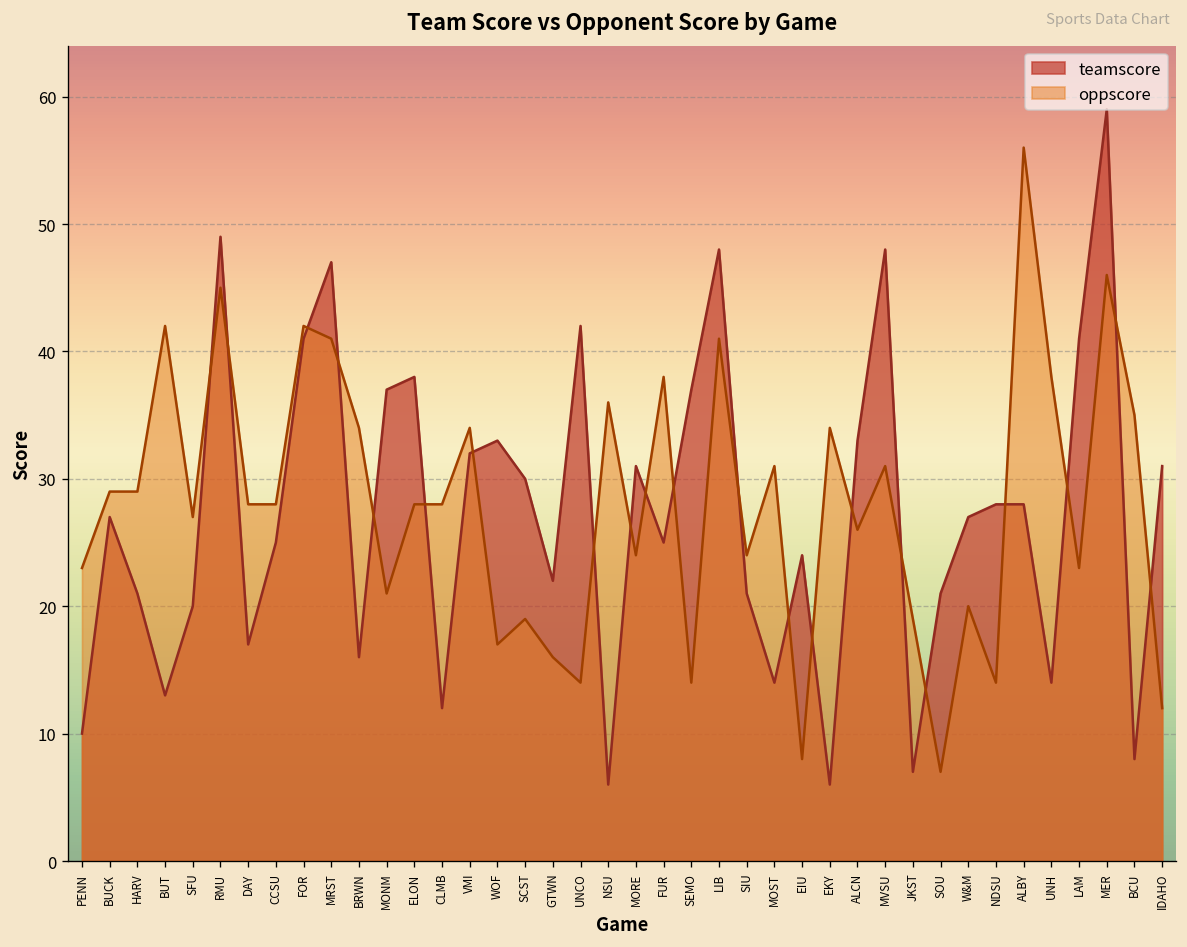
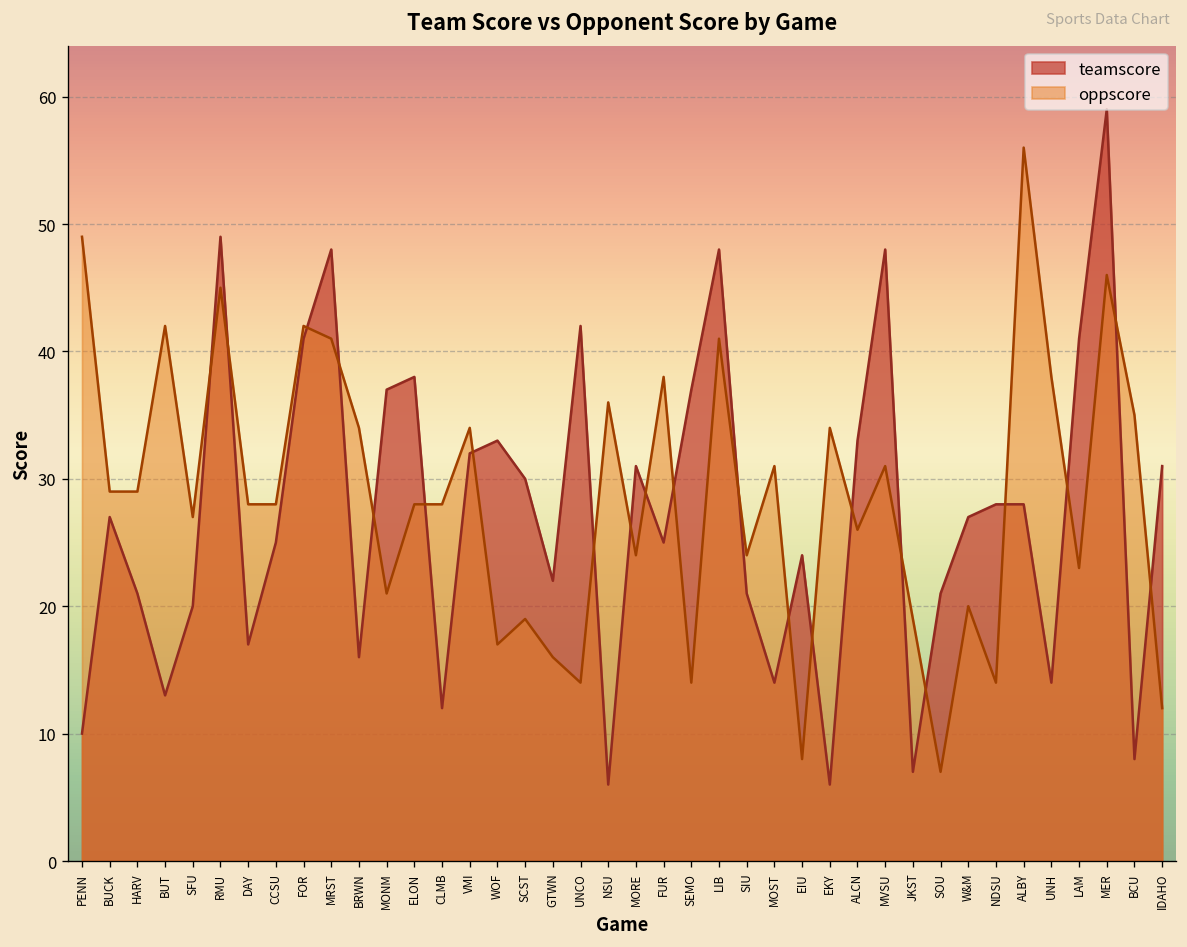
oppscore, PENN: 23 -> 49
teamscore, MRST: 47 -> 48
